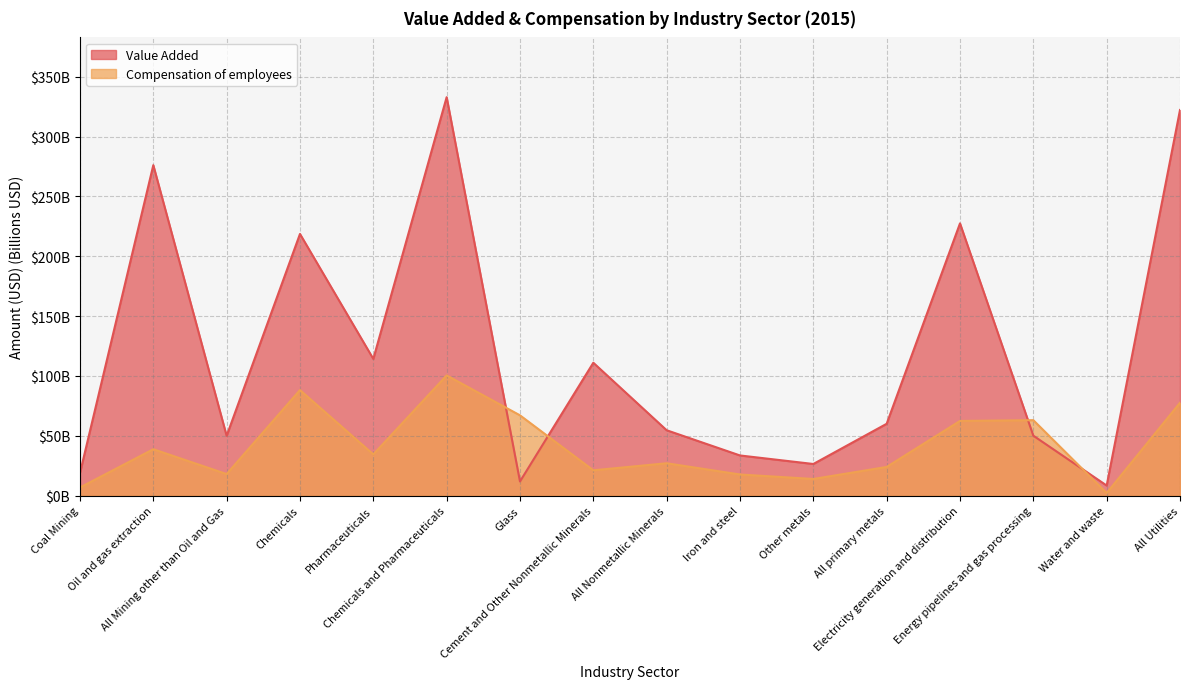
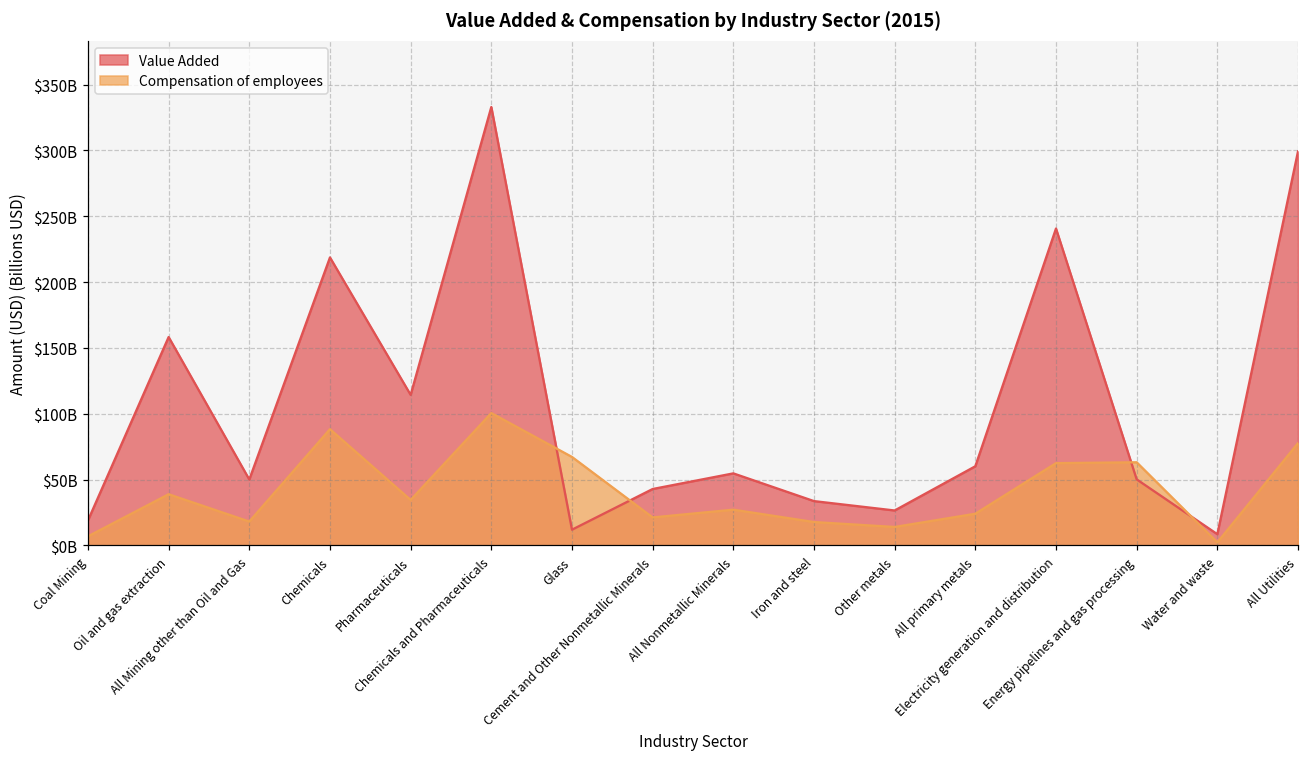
Value Added, Oil and gas extraction: $276000000000 -> $158000000000
Value Added, Cement and Other Nonmetallic Minerals: $111000000000 -> $43000000000
Value Added, Electricity generation and distribution: $228000000000 -> $241000000000
Value Added, All Utilities: $322000000000 -> $299000000000
